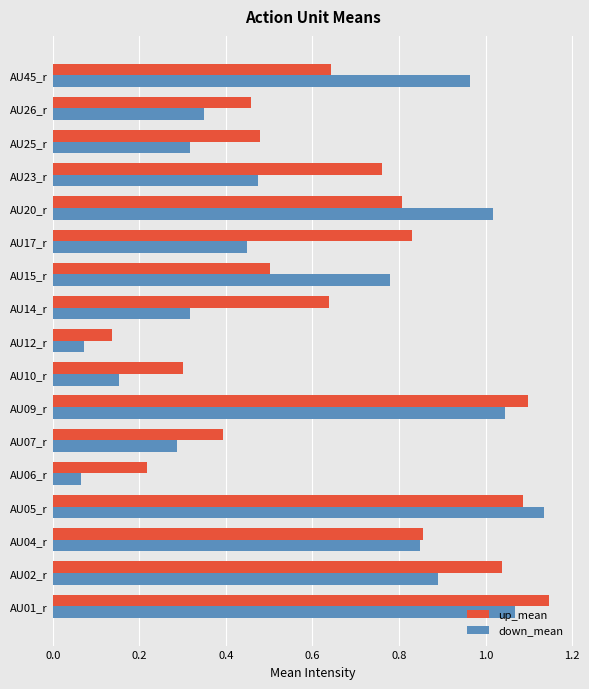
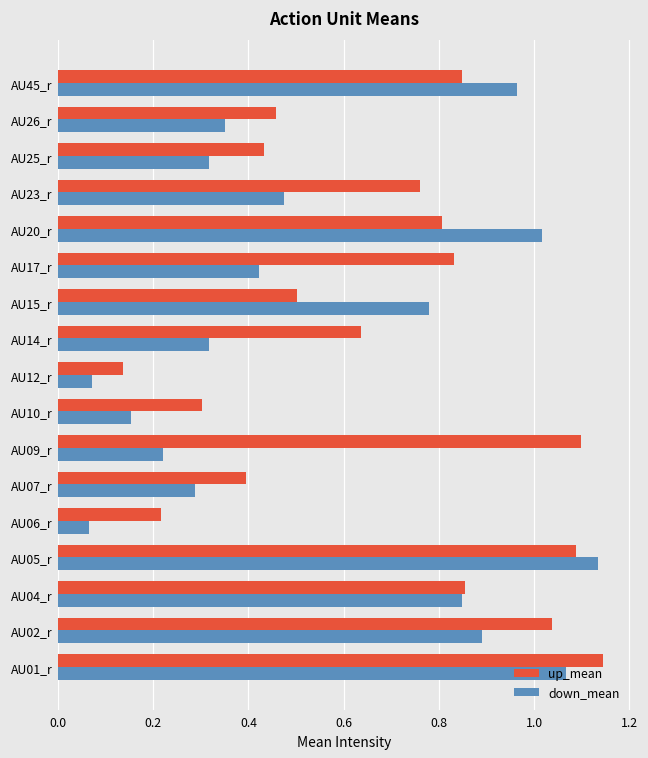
up_mean, AU45_r: 0.64 -> 0.85
up_mean, AU25_r: 0.48 -> 0.43
down_mean, AU17_r: 0.45 -> 0.42
down_mean, AU09_r: 1.05 -> 0.22
